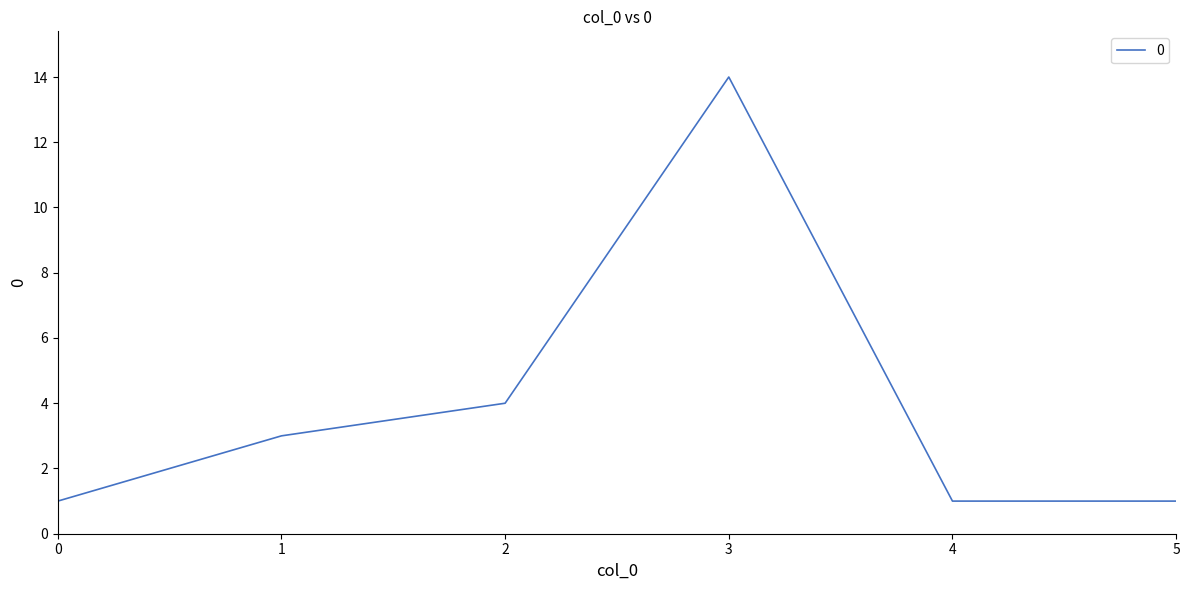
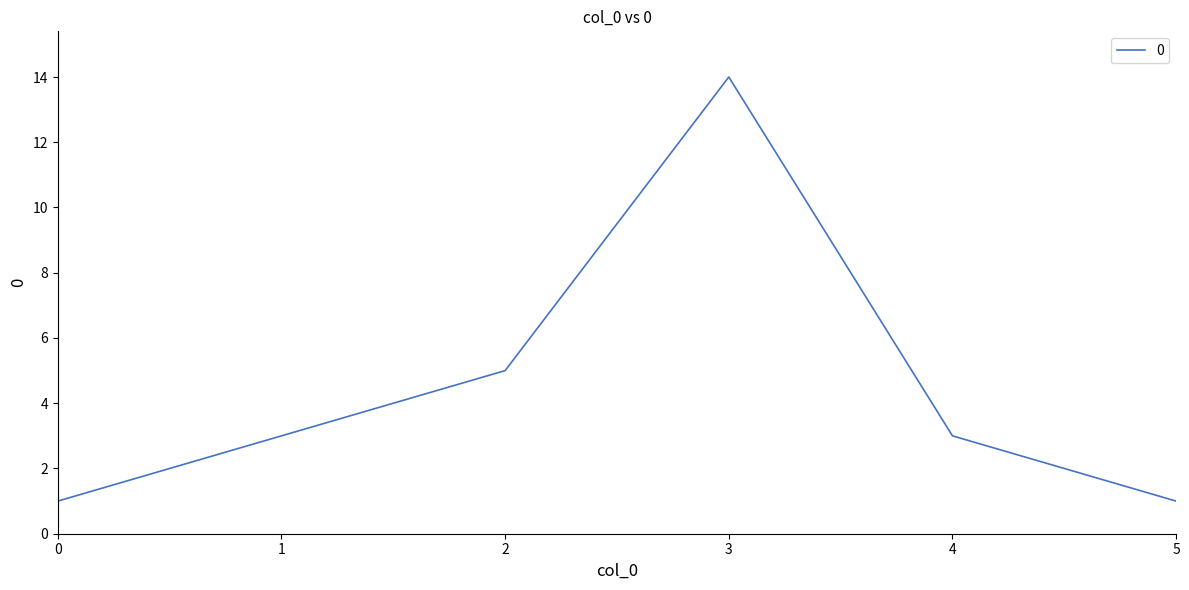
2: 4 -> 5
4: 1 -> 3
